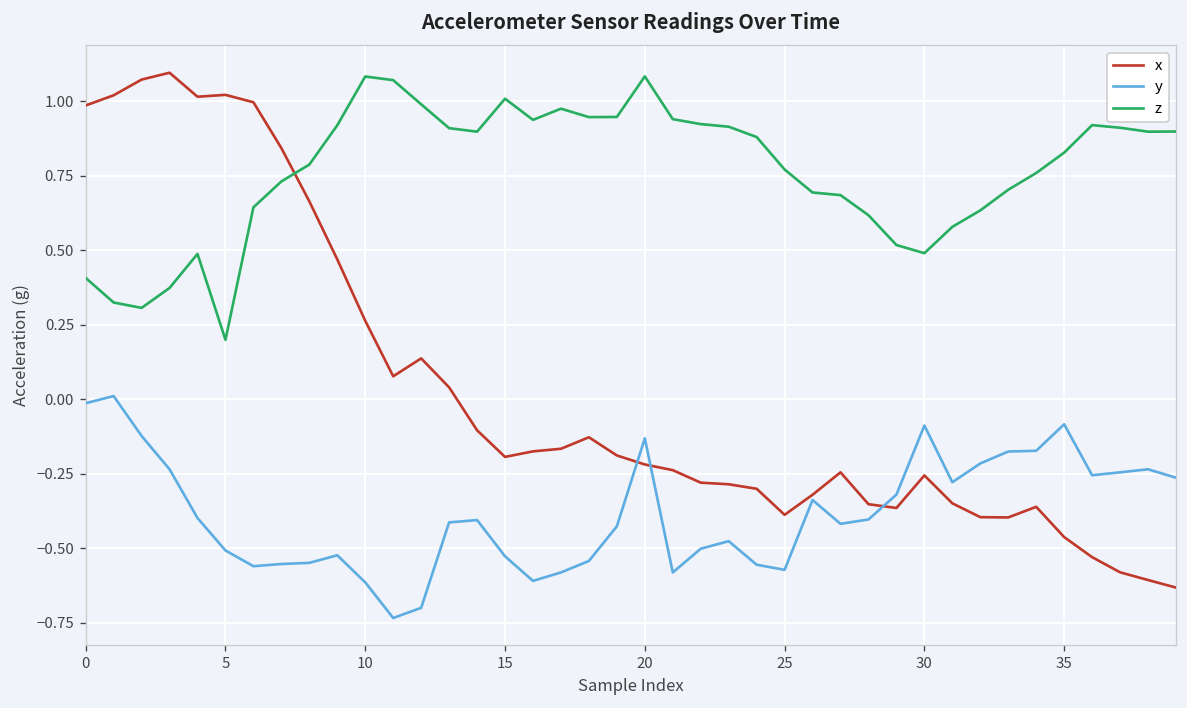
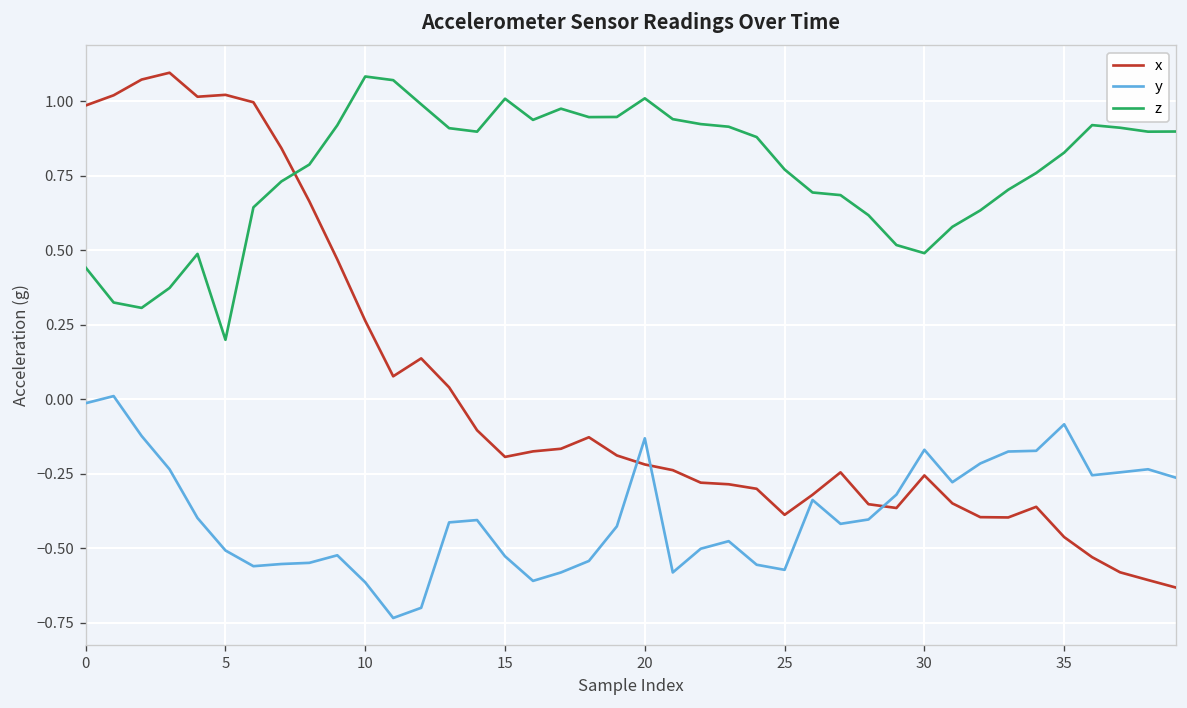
z, 0: 0.41 -> 0.44
z, 20: 1.08 -> 1.01
y, 30: -0.09 -> -0.17
